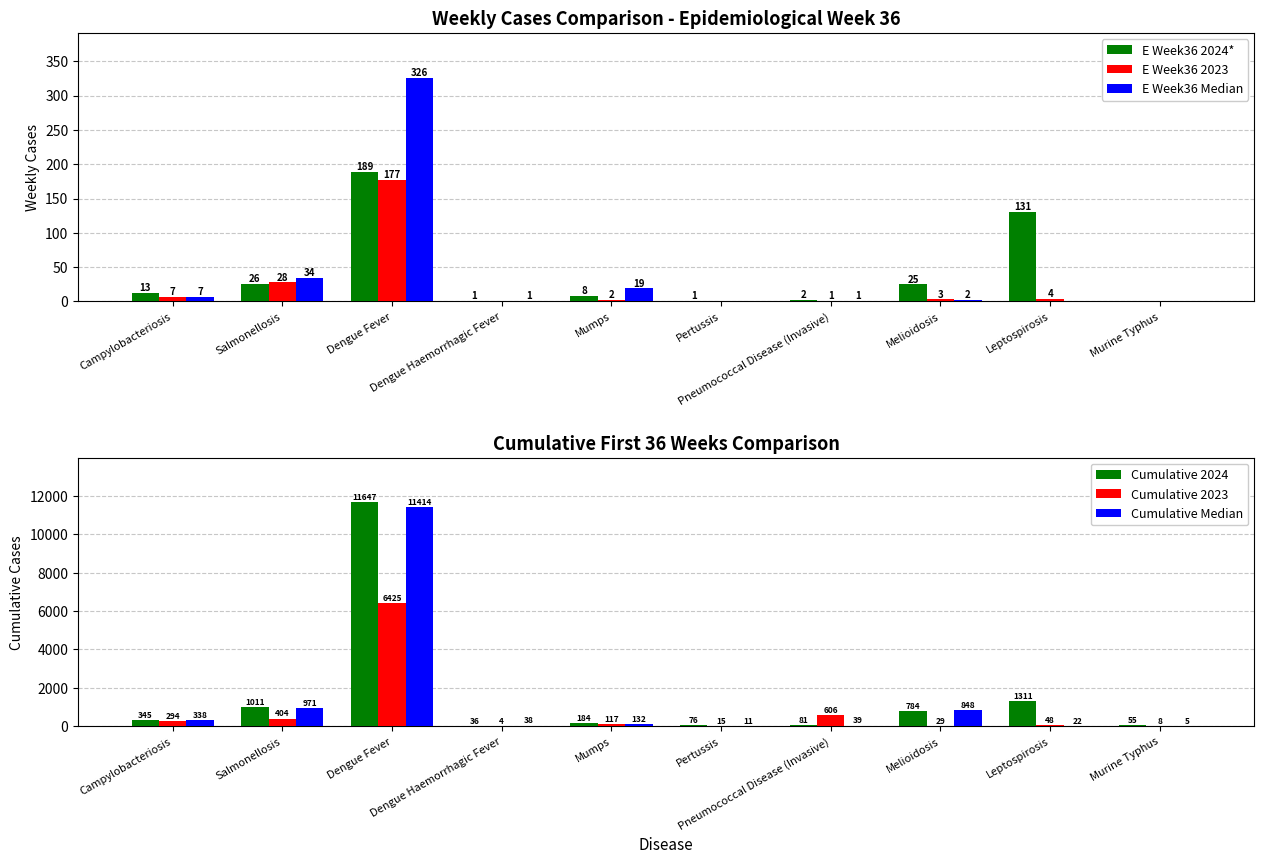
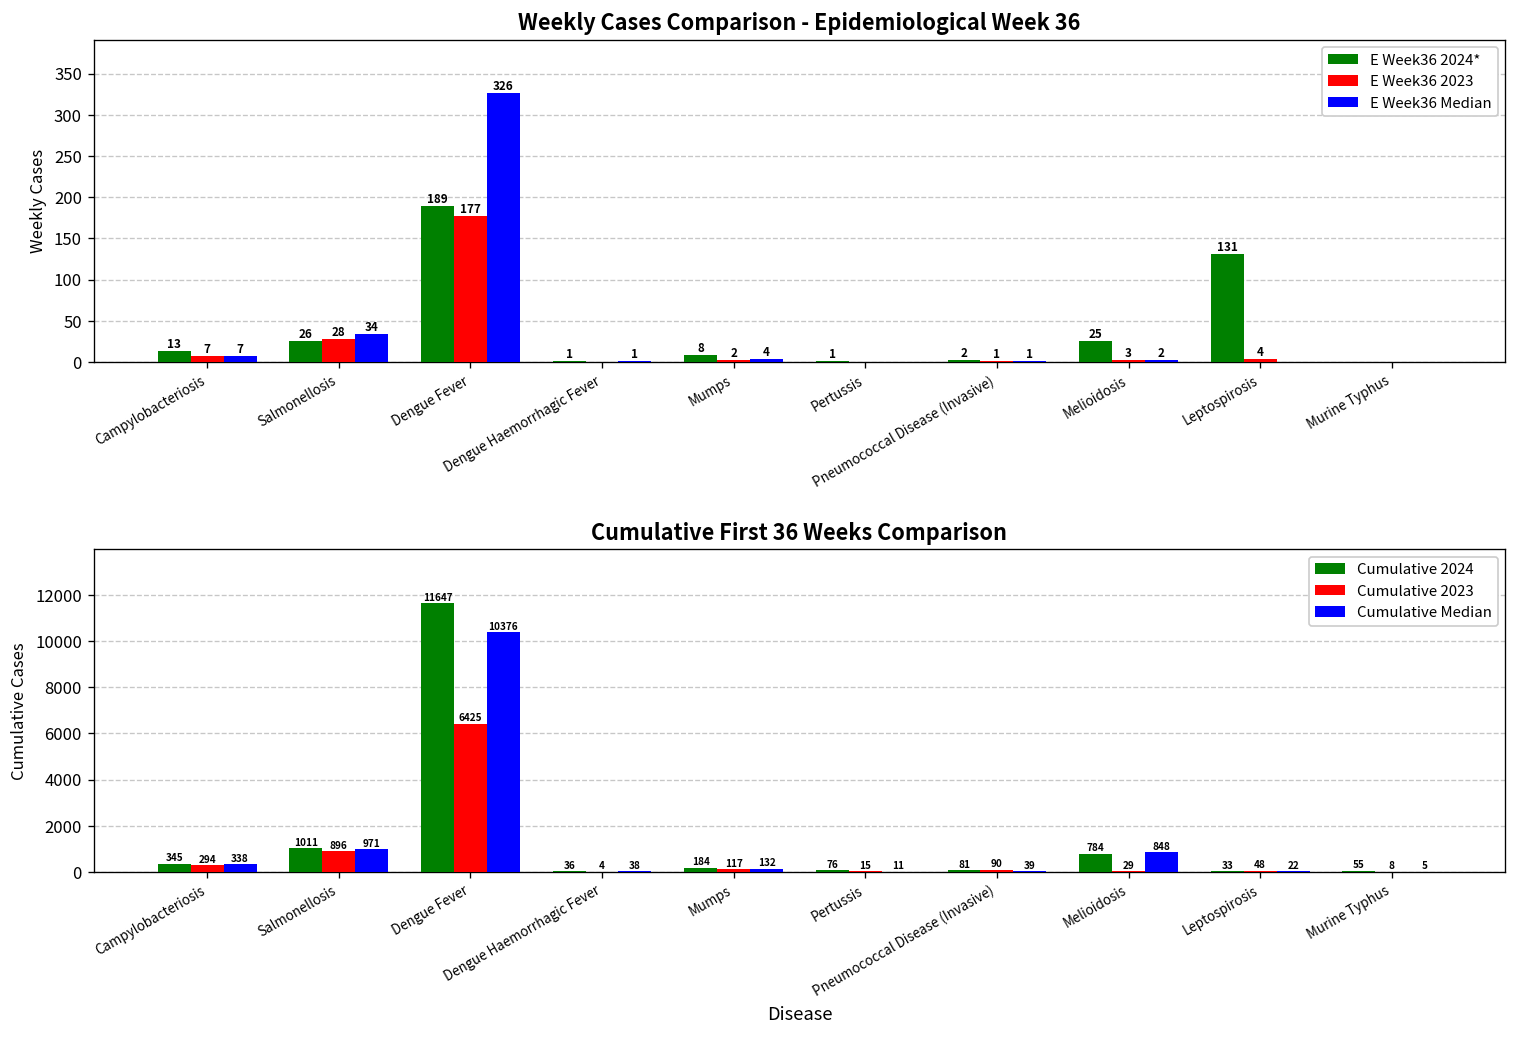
Weekly Cases Comparison - Epidemiological Week 36, E Week36 Median, Mumps: 19 -> 4
Cumulative First 36 Weeks Comparison, Cumulative 2023, Salmonellosis: 404 -> 896
Cumulative First 36 Weeks Comparison, Cumulative Median, Dengue Fever: 11414 -> 10376
Cumulative First 36 Weeks Comparison, Cumulative 2023, Pneumococcal Disease (Invasive): 606 -> 90
Cumulative First 36 Weeks Comparison, Cumulative 2024, Leptospirosis: 1311 -> 33
